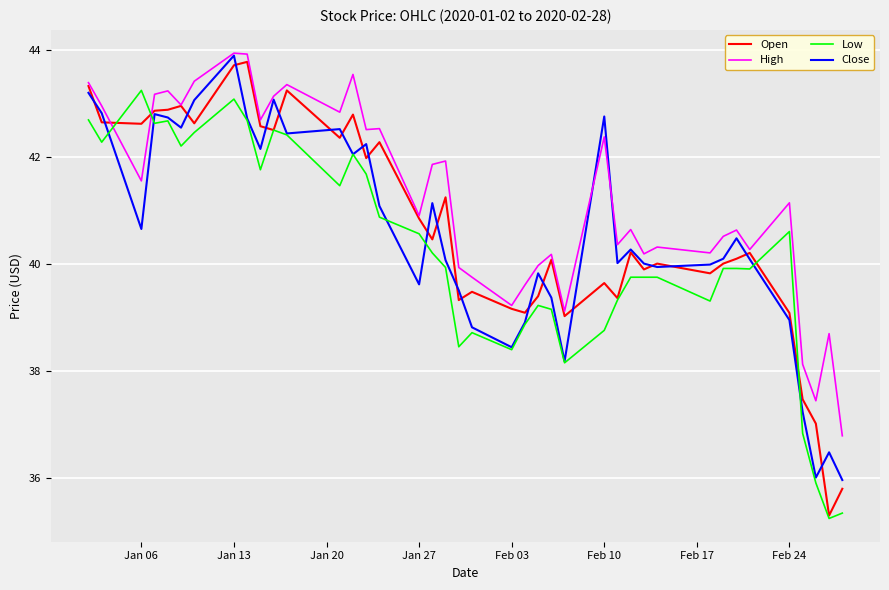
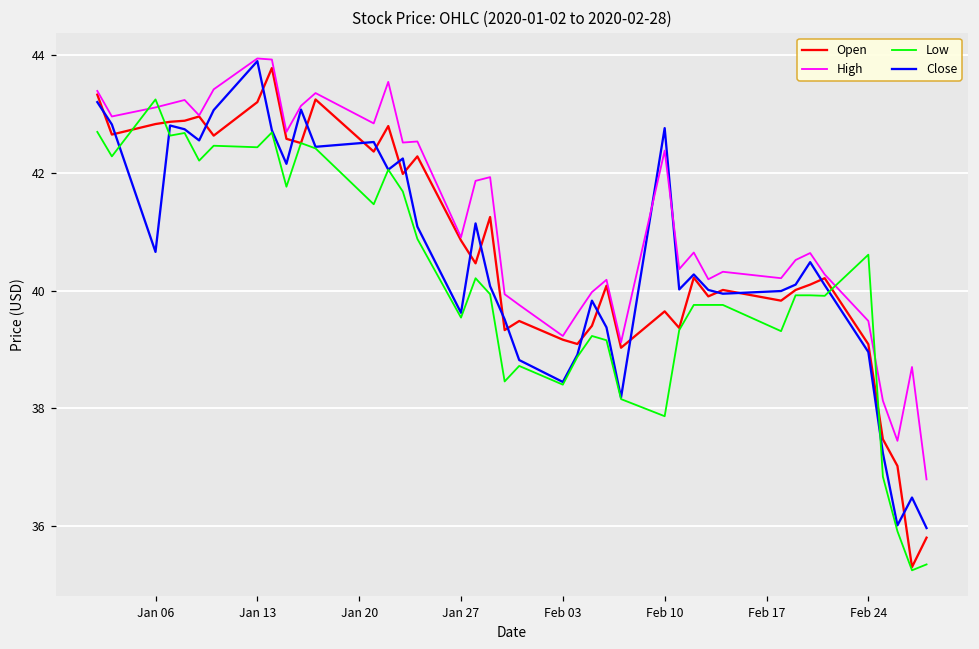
Open, Jan 06: 42.6 -> 42.8
High, Jan 06: 41.6 -> 43.1
Open, Jan 13: 43.7 -> 43.2
Low, Jan 13: 43.1 -> 42.4
Low, Jan 27: 40.6 -> 39.5
Low, Feb 10: 38.8 -> 37.9
High, Feb 24: 41.1 -> 39.5
